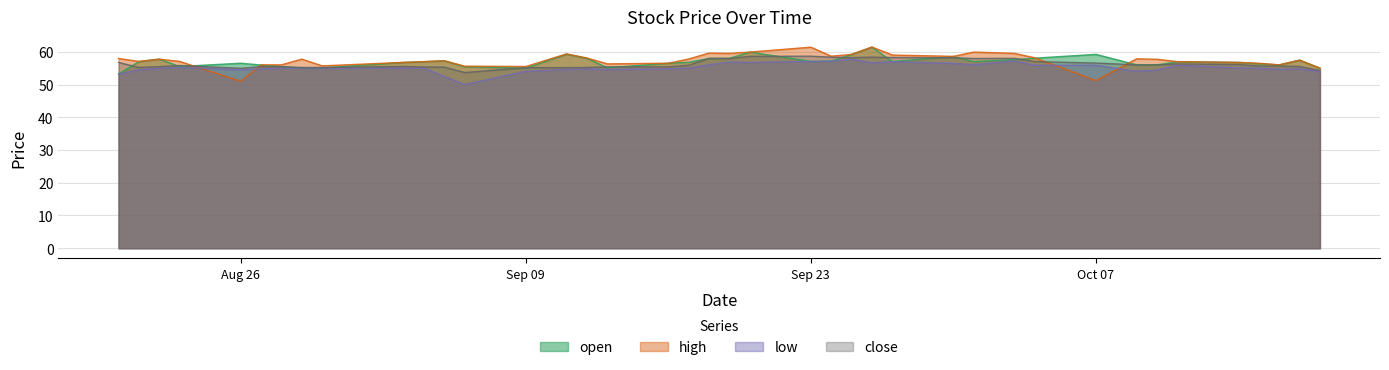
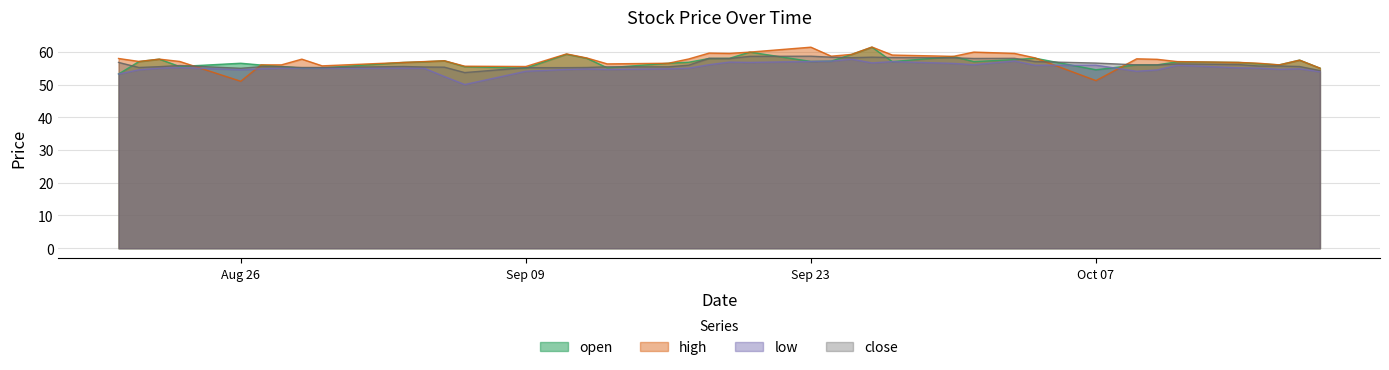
open, Oct 07: 59 -> 55
